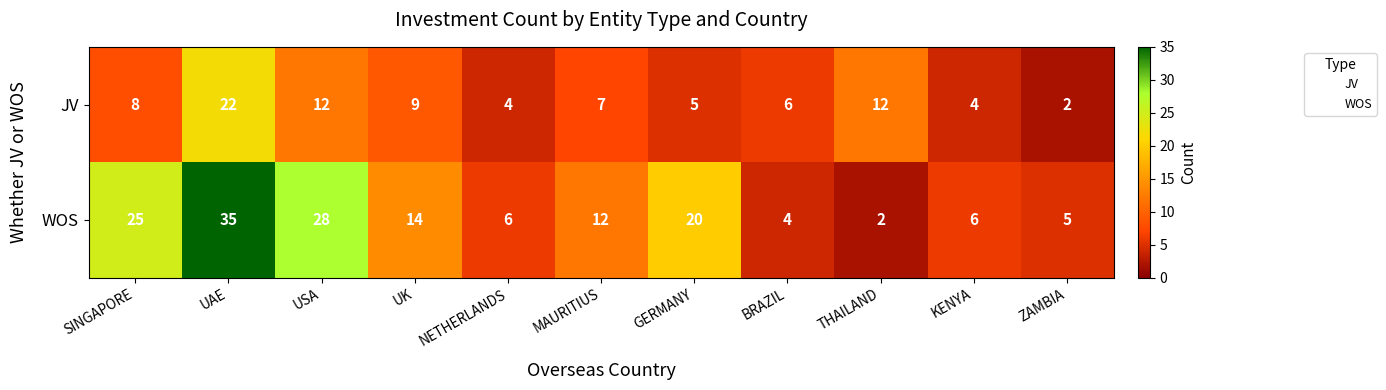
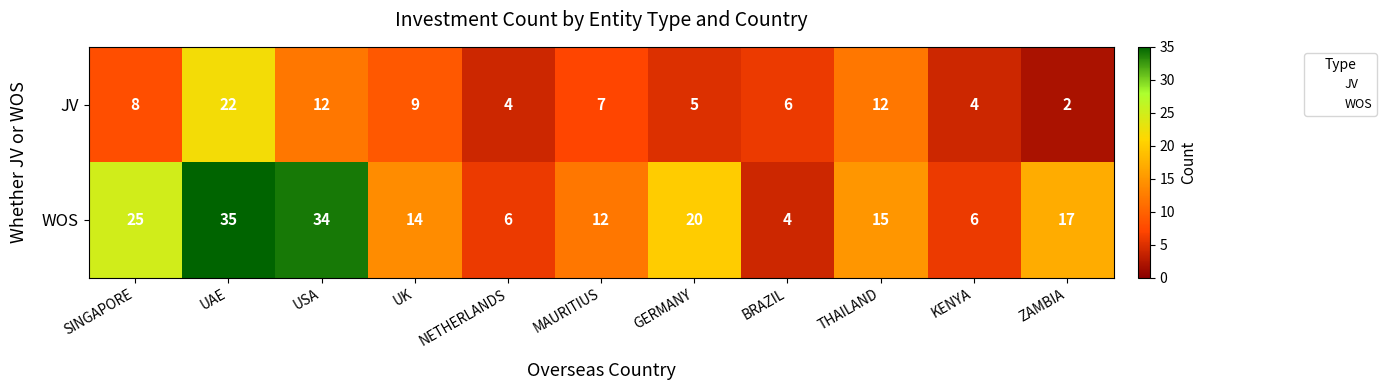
WOS, USA: 28 -> 34
WOS, THAILAND: 2 -> 15
WOS, ZAMBIA: 5 -> 17
